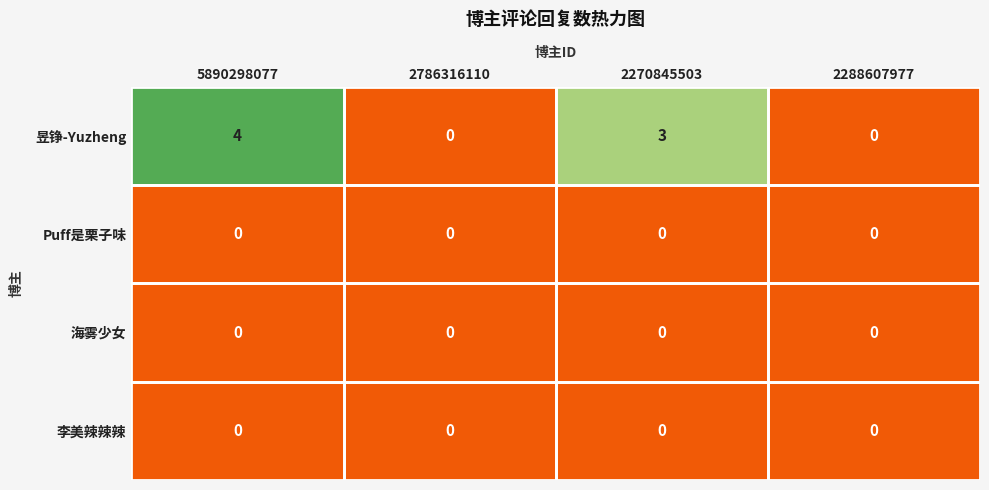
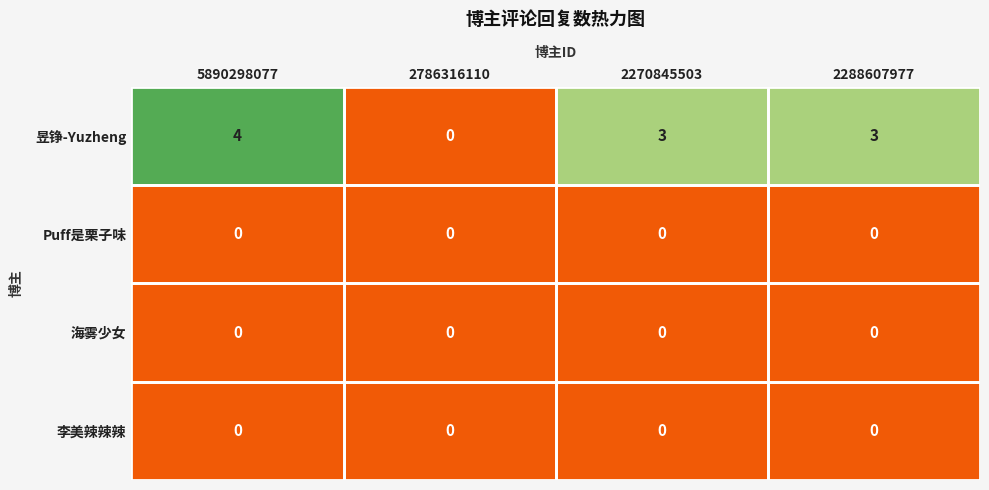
昱铮-Yuzheng, 2288607977: 0 -> 3
